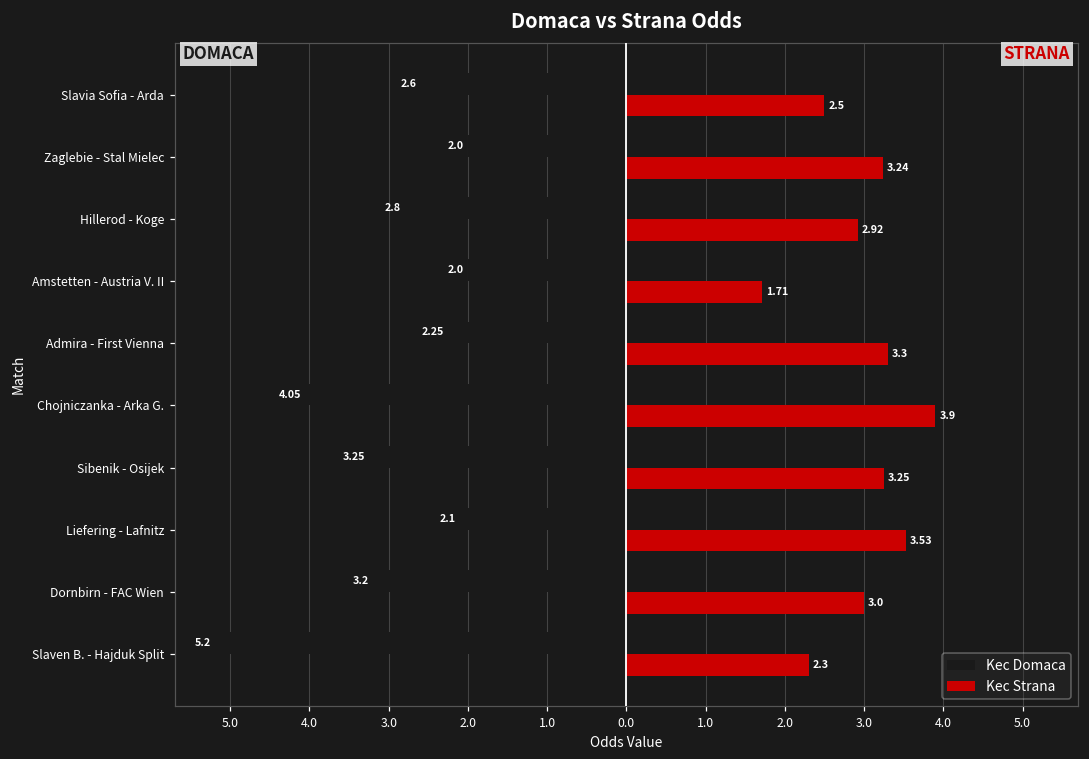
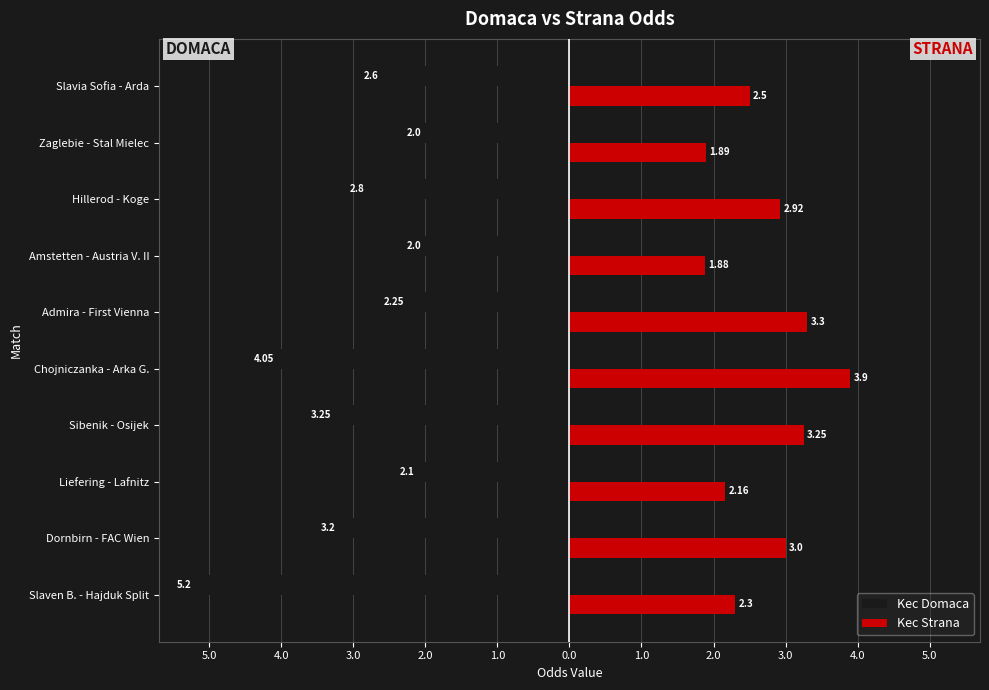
Kec Strana, Zaglebie - Stal Mielec: 3.24 -> 1.89
Kec Strana, Amstetten - Austria V. II: 1.71 -> 1.88
Kec Strana, Liefering - Lafnitz: 3.53 -> 2.16
